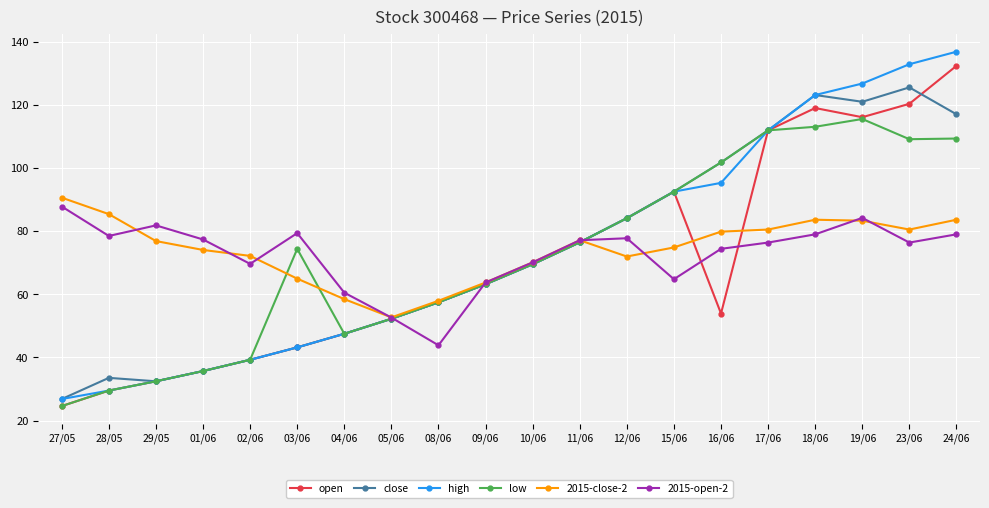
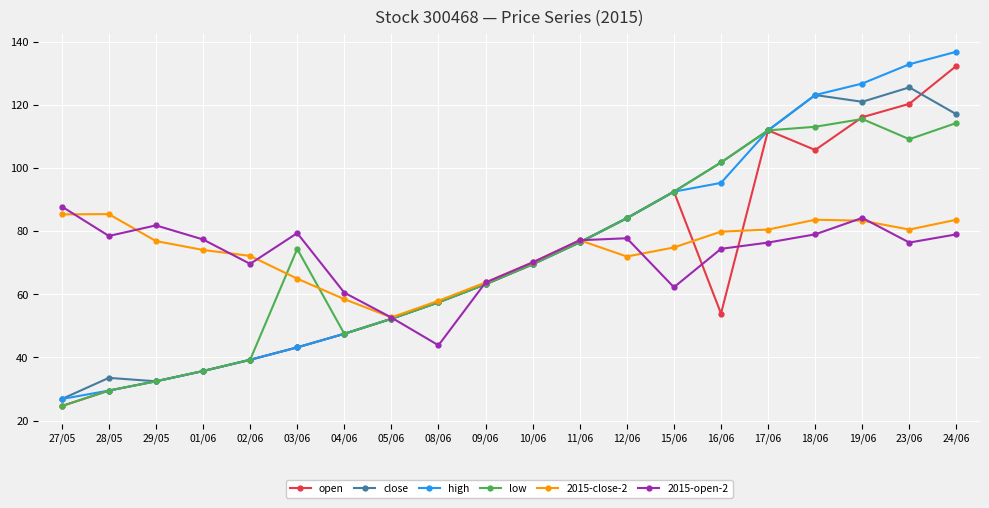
2015-close-2, 27/05: 91 -> 85
2015-open-2, 15/06: 65 -> 62
open, 18/06: 119 -> 106
low, 24/06: 109 -> 114
